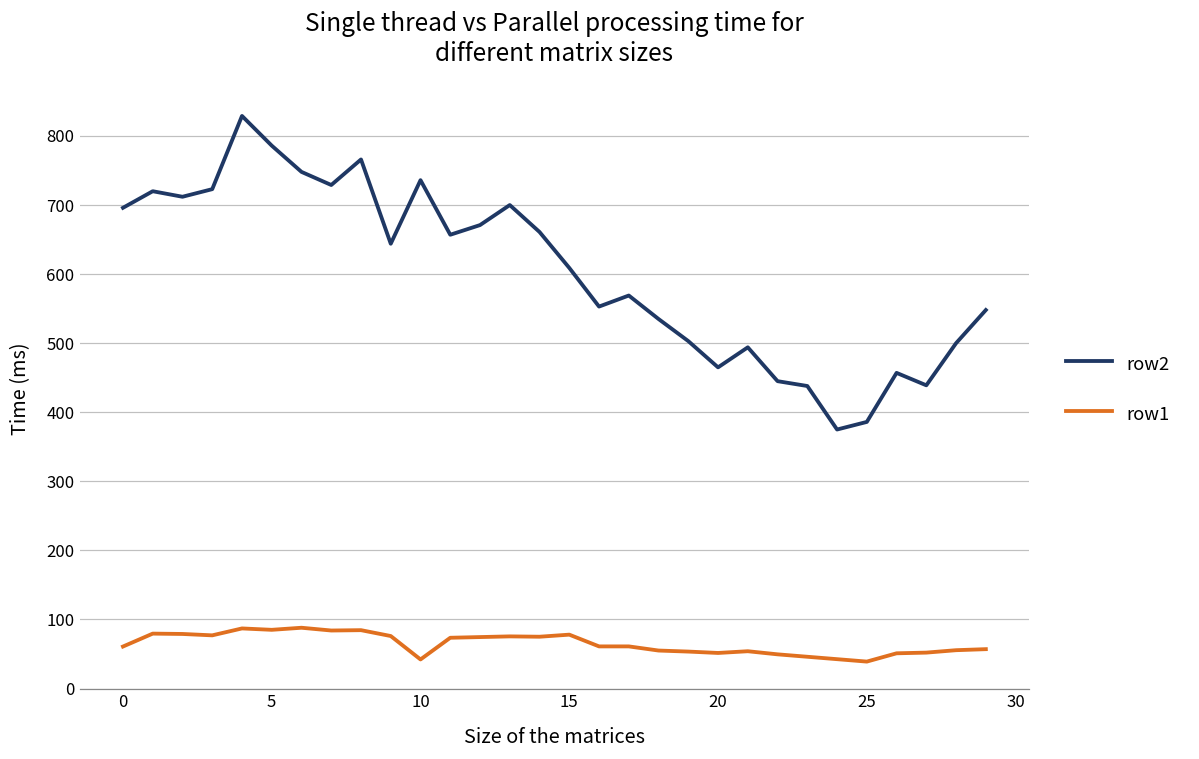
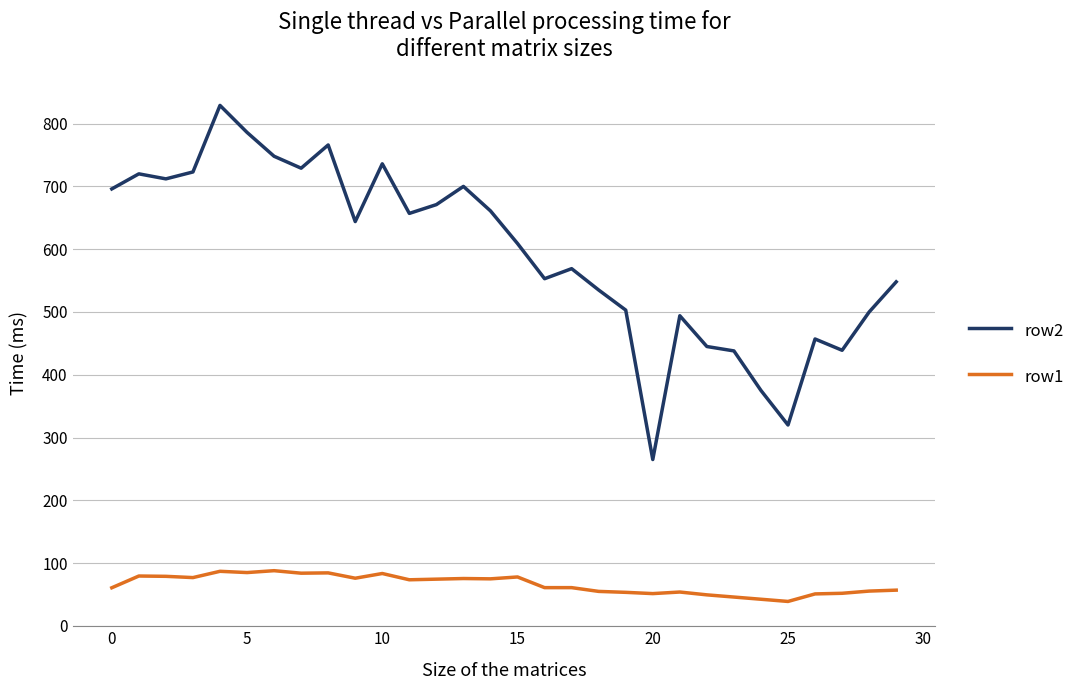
row1, 10: 40 -> 80
row2, 20: 470 -> 270
row2, 25: 390 -> 320
